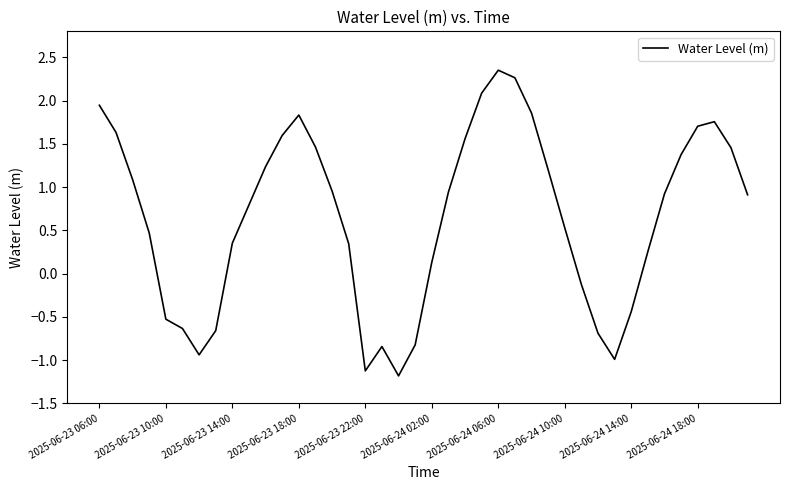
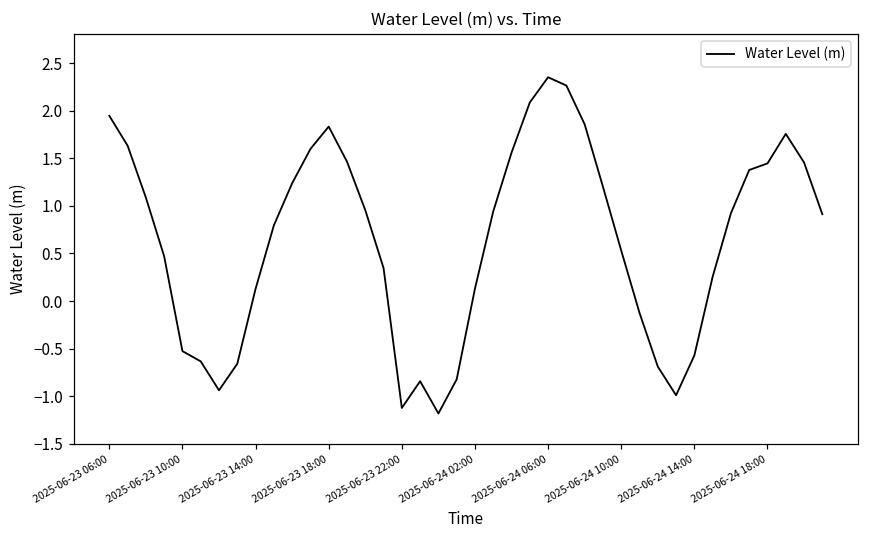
2025-06-23 14:00: 0.4 -> 0.1
2025-06-24 14:00: -0.4 -> -0.6
2025-06-24 18:00: 1.7 -> 1.4
